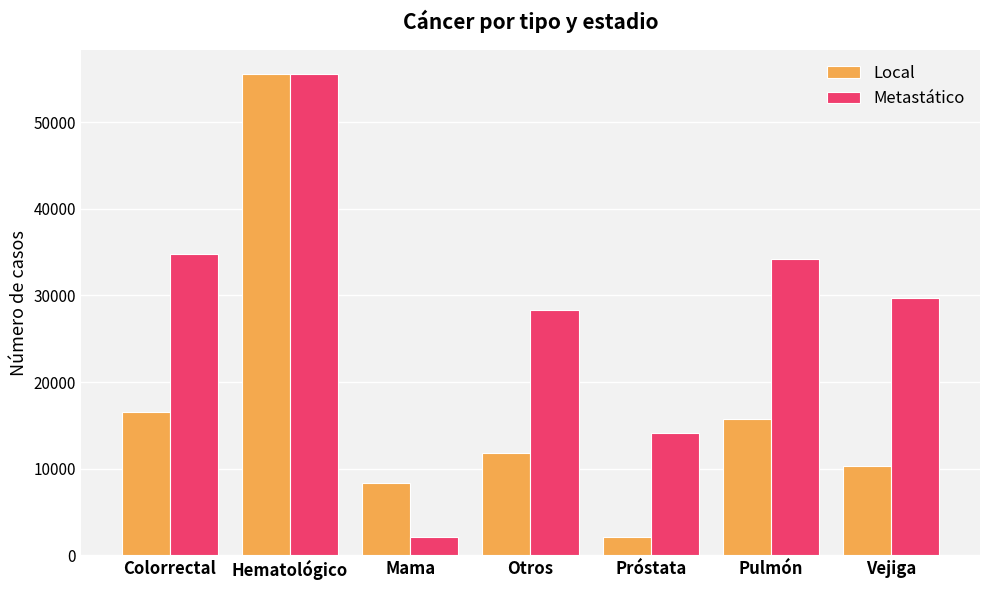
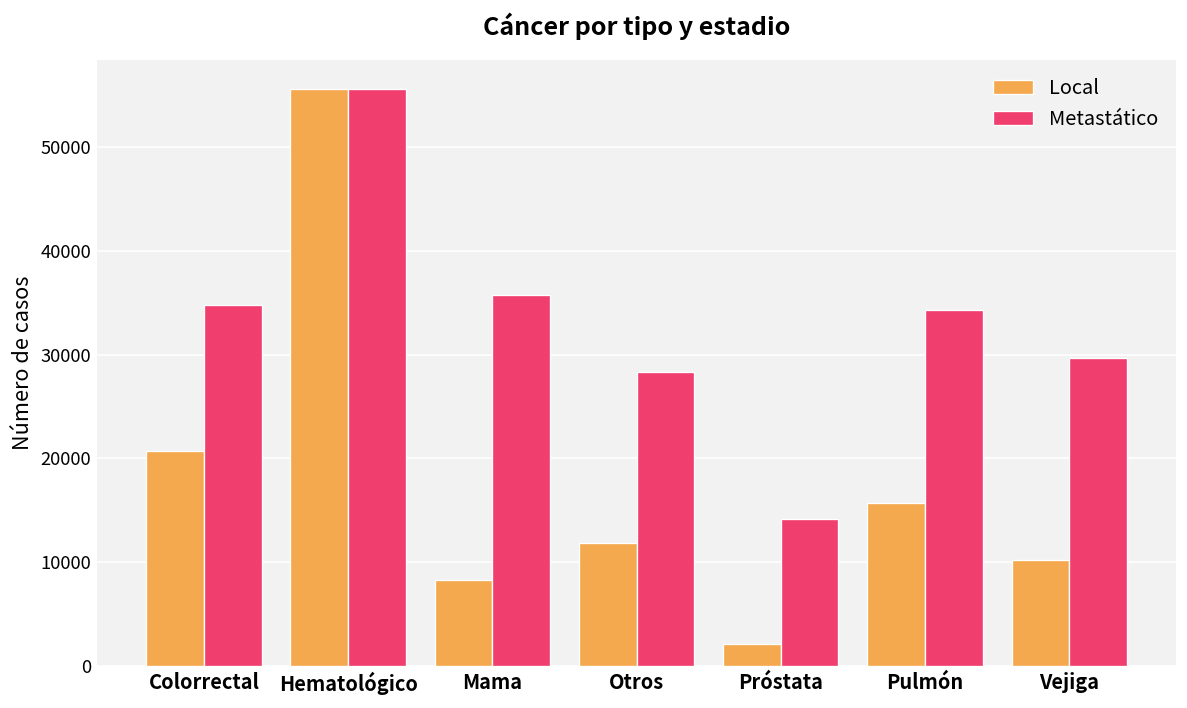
Local, Colorrectal: 17000 -> 21000
Metastático, Mama: 2000 -> 36000
